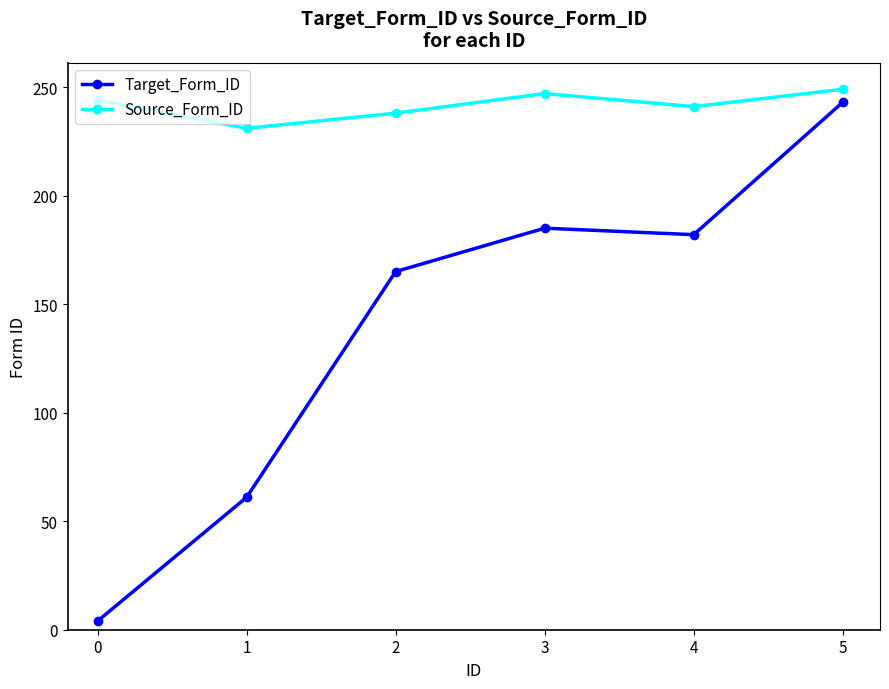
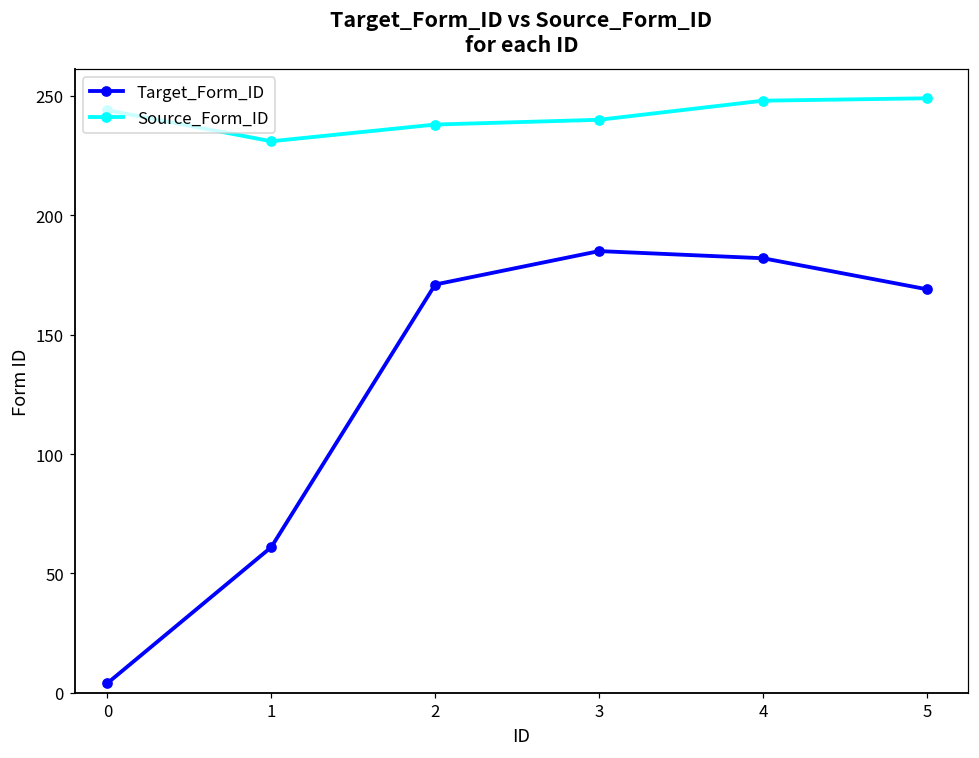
Target_Form_ID, 2: 165 -> 171
Source_Form_ID, 3: 247 -> 240
Source_Form_ID, 4: 241 -> 248
Target_Form_ID, 5: 243 -> 169
